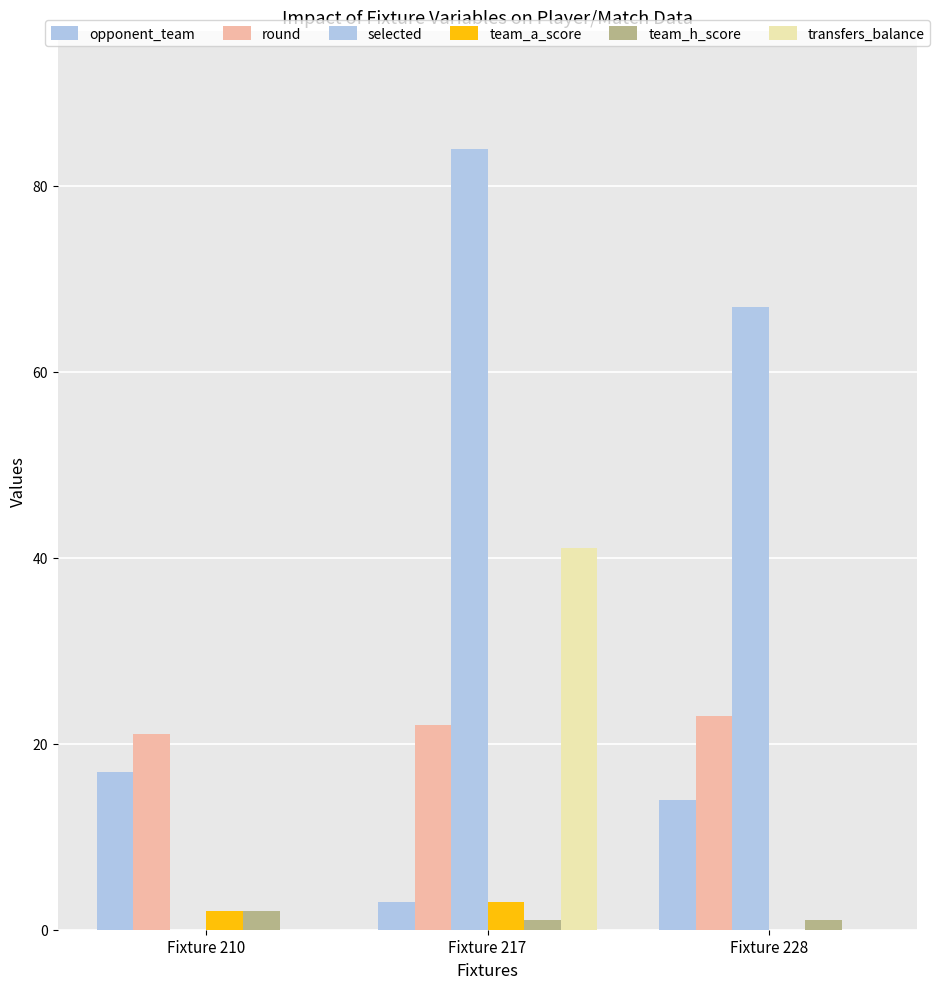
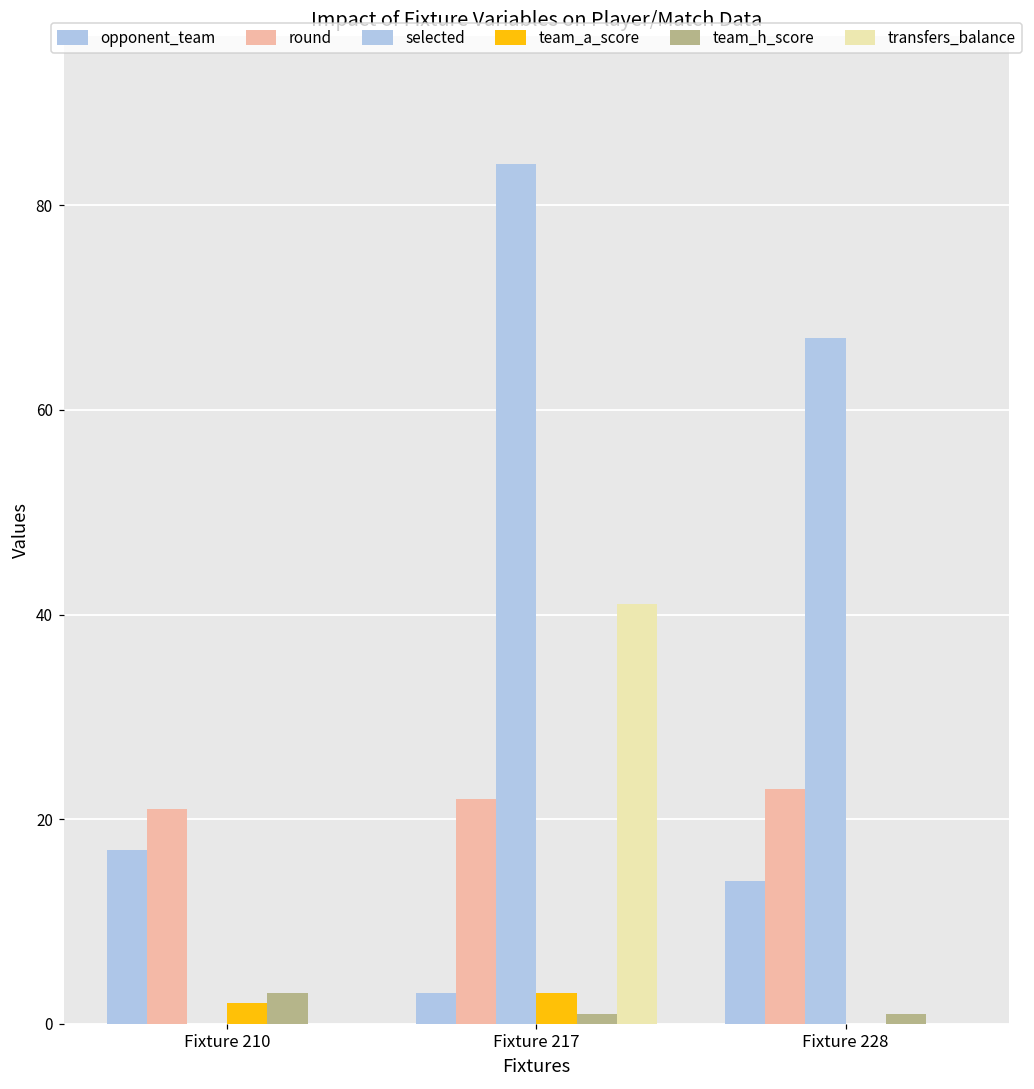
team_h_score, Fixture 210: 2 -> 3
